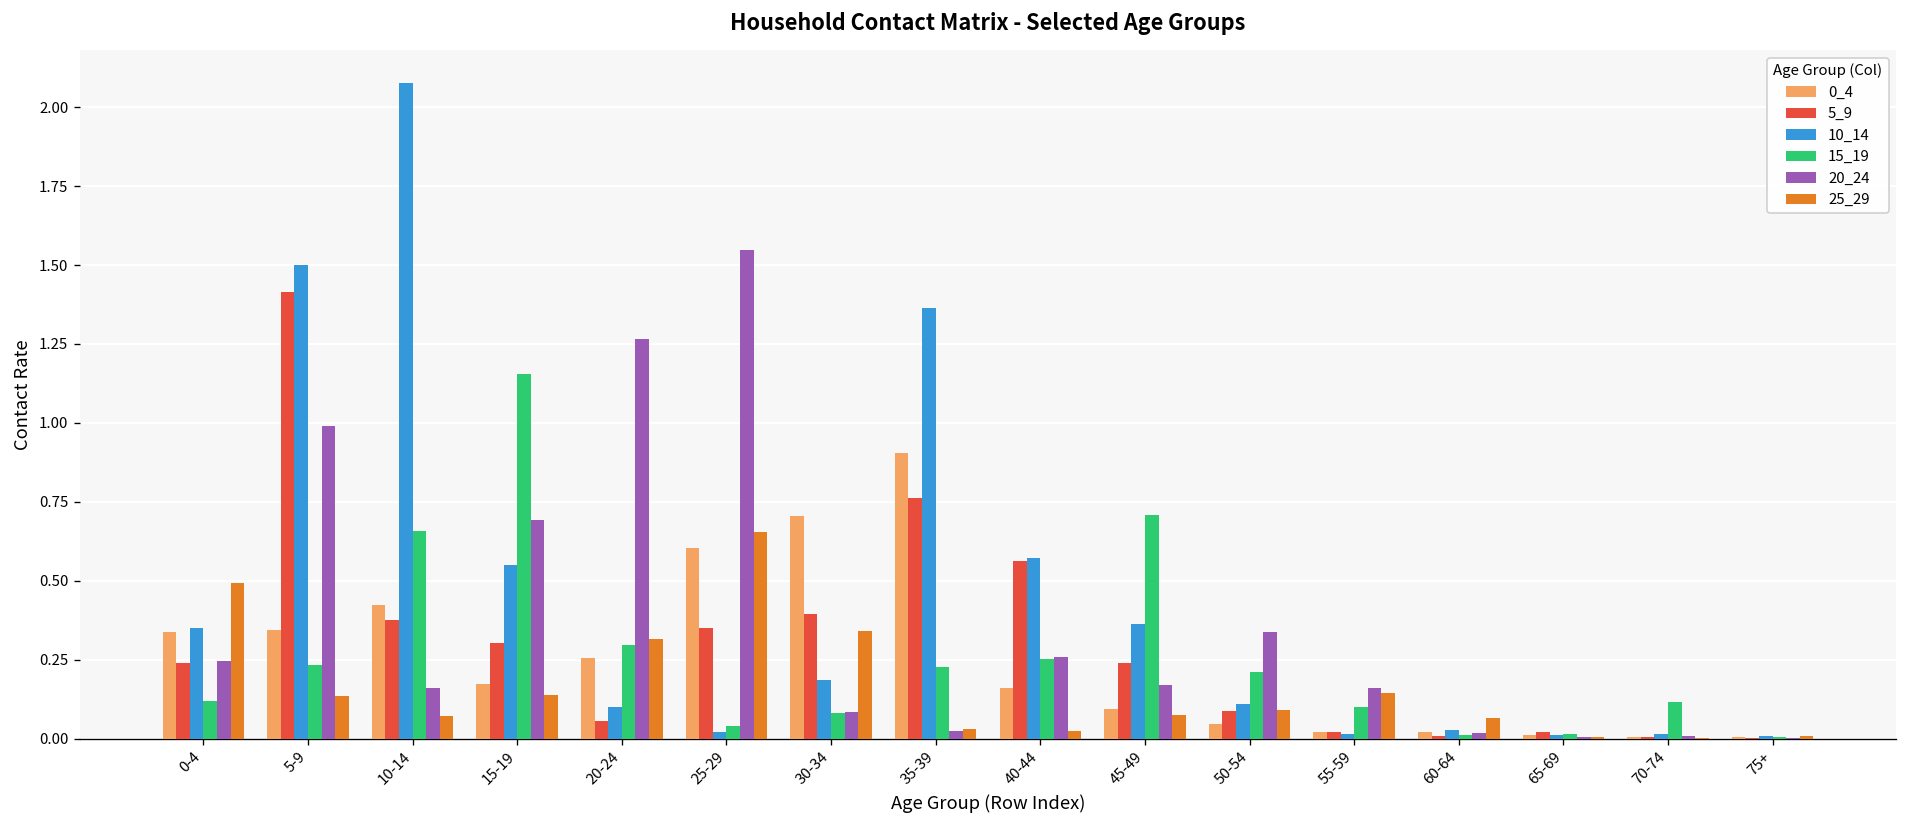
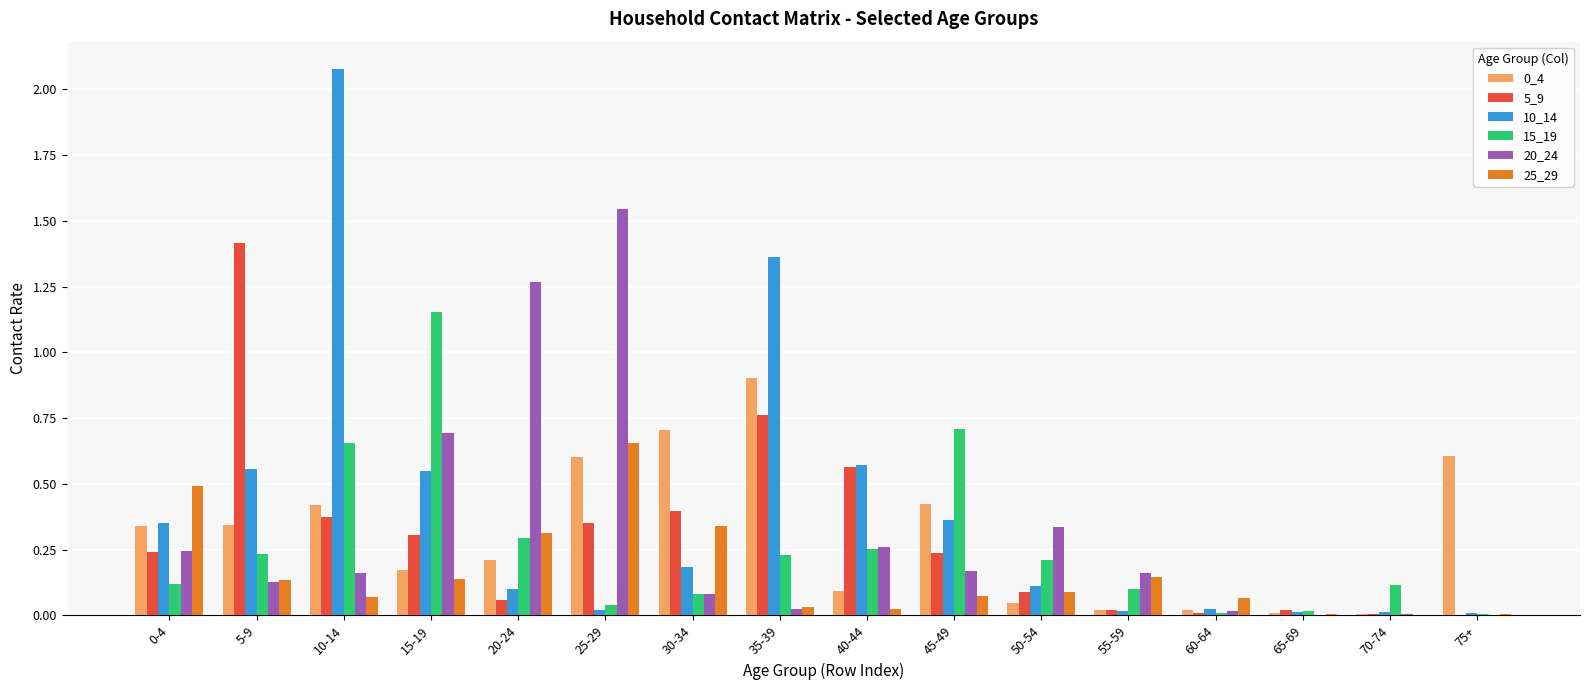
10_14, 5-9: 1.50 -> 0.56
20_24, 5-9: 0.99 -> 0.13
0_4, 20-24: 0.25 -> 0.21
0_4, 40-44: 0.16 -> 0.09
0_4, 45-49: 0.09 -> 0.42
0_4, 75+: 0.01 -> 0.61
